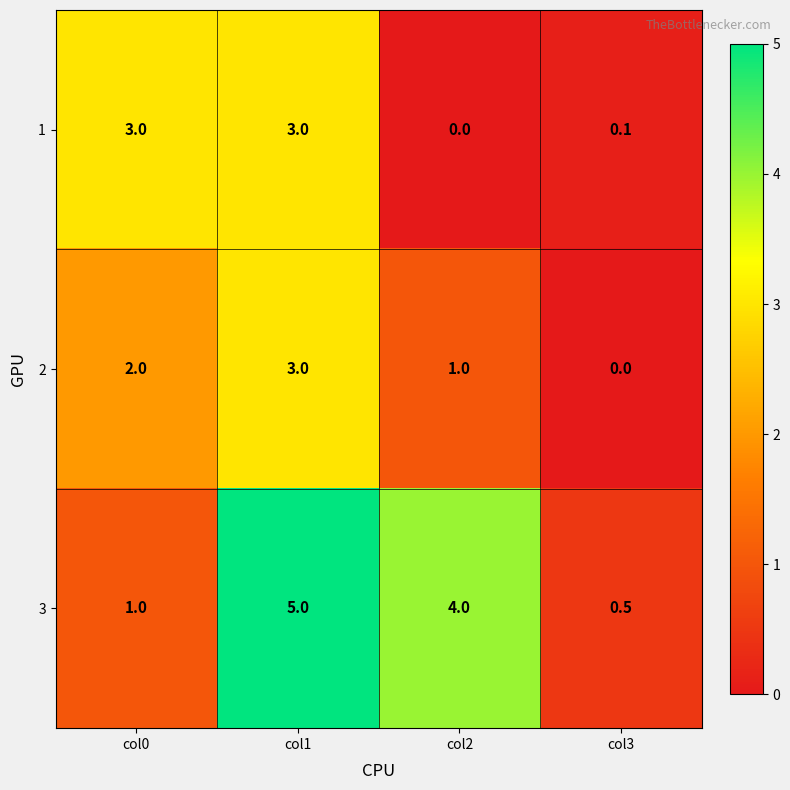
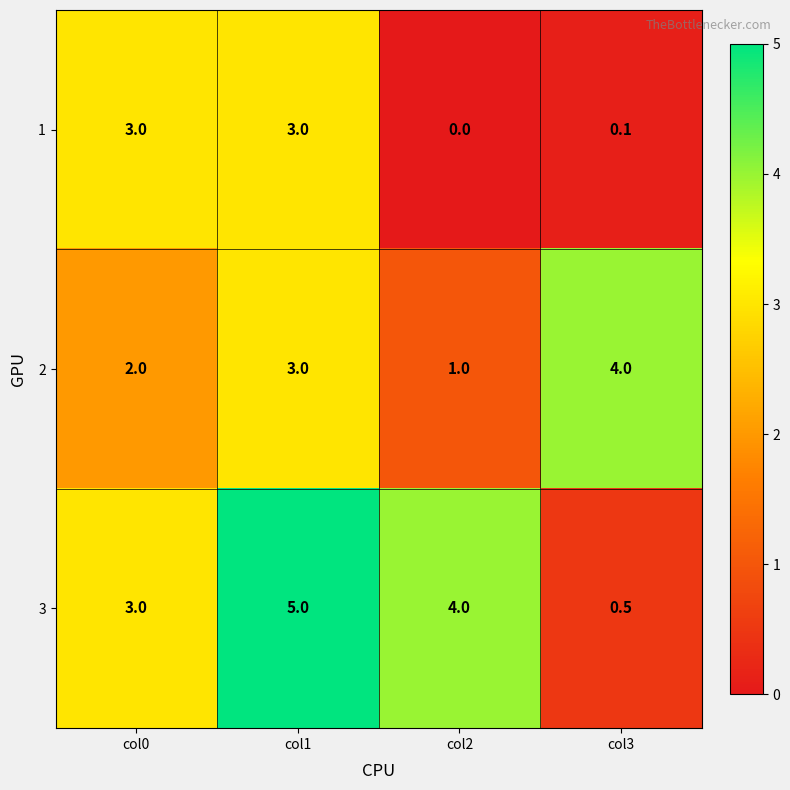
2, col3: 0.0 -> 4.0
3, col0: 1.0 -> 3.0
